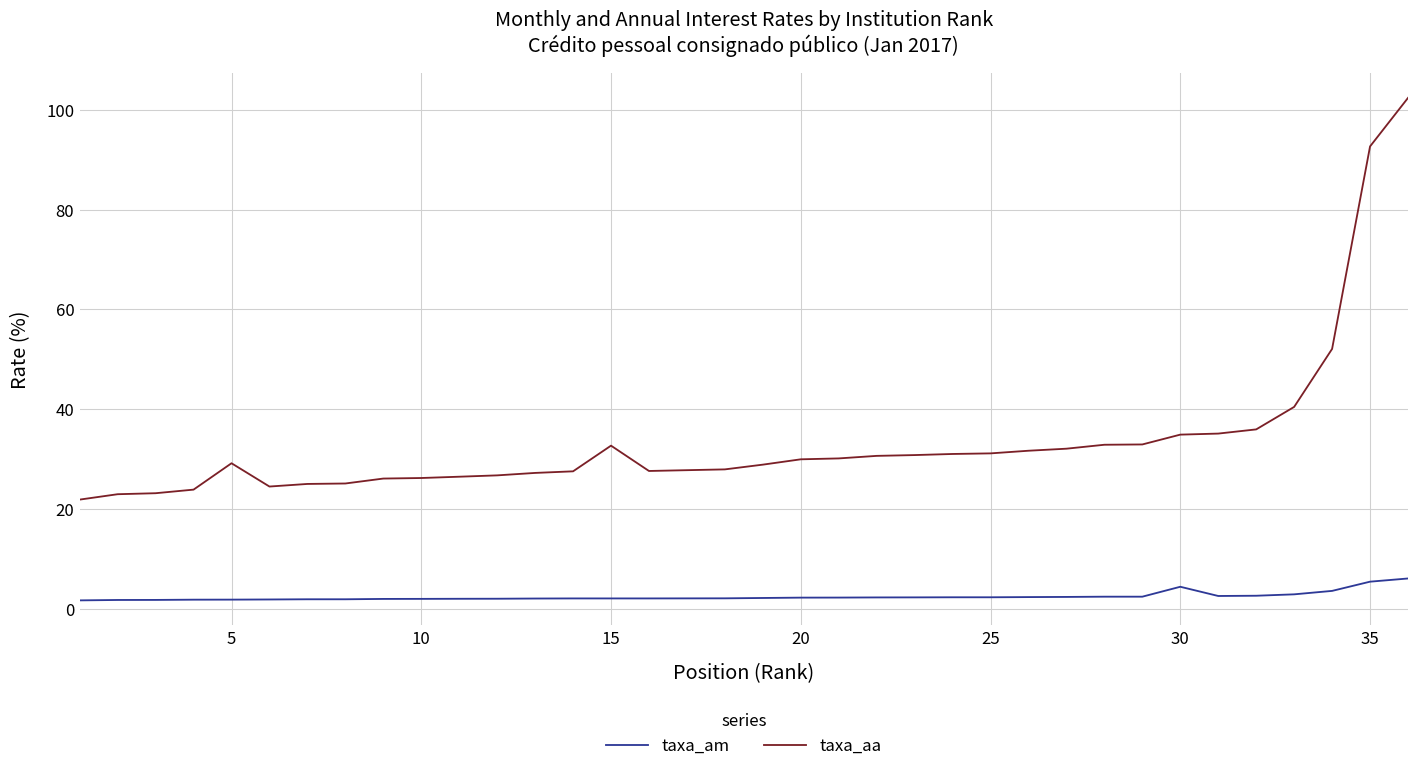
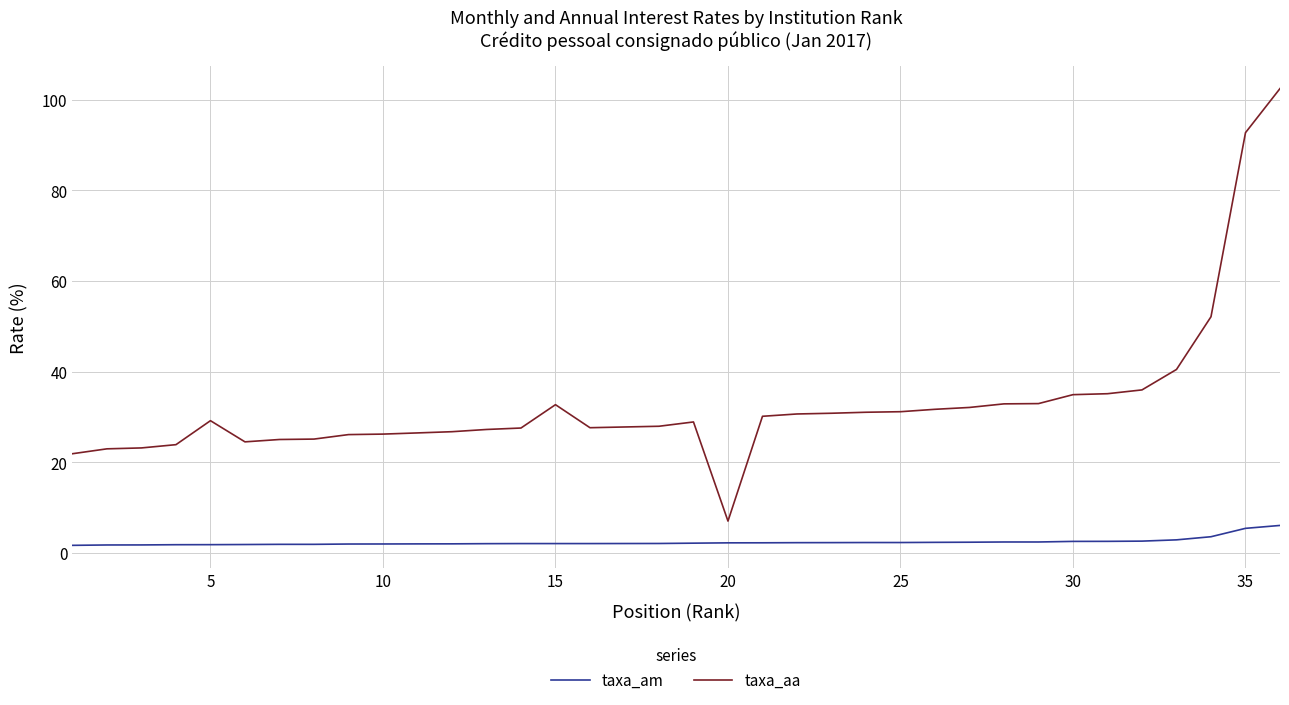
taxa_aa, 20: 30 -> 7
taxa_am, 30: 4 -> 3
